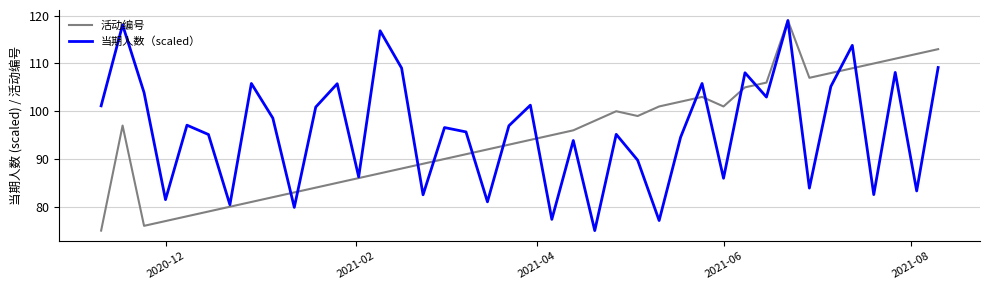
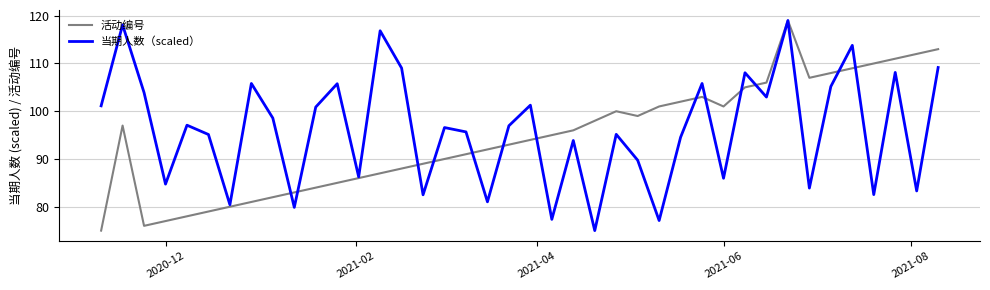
当期人数（scaled）, 2020-12: 81 -> 85
